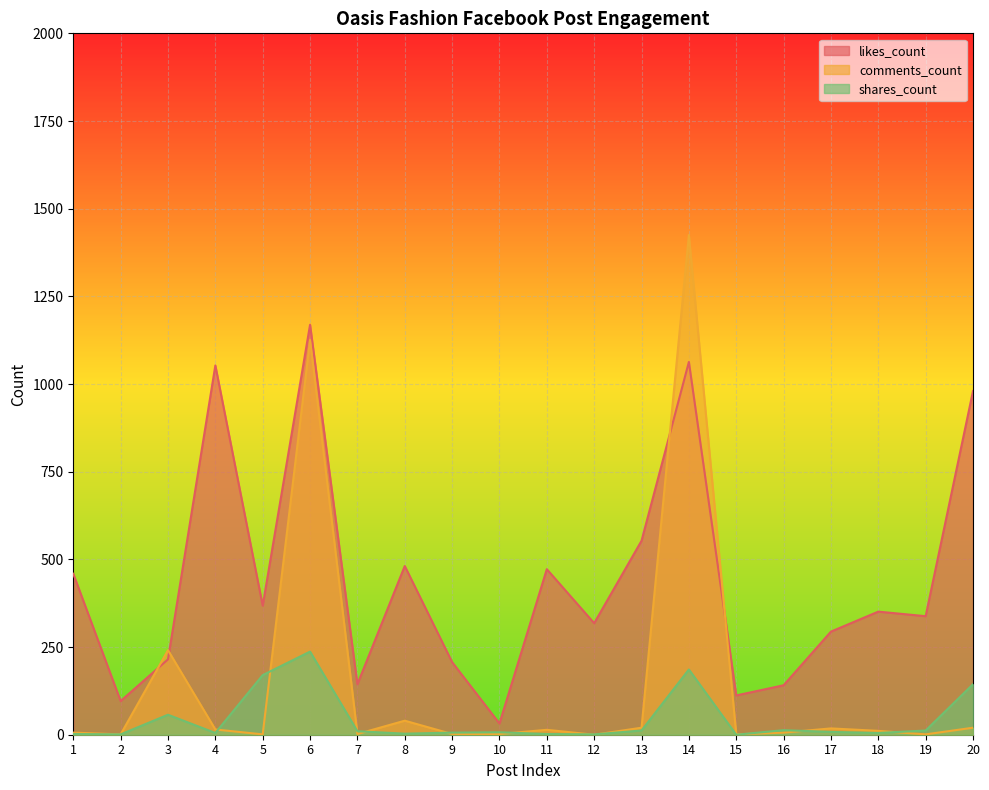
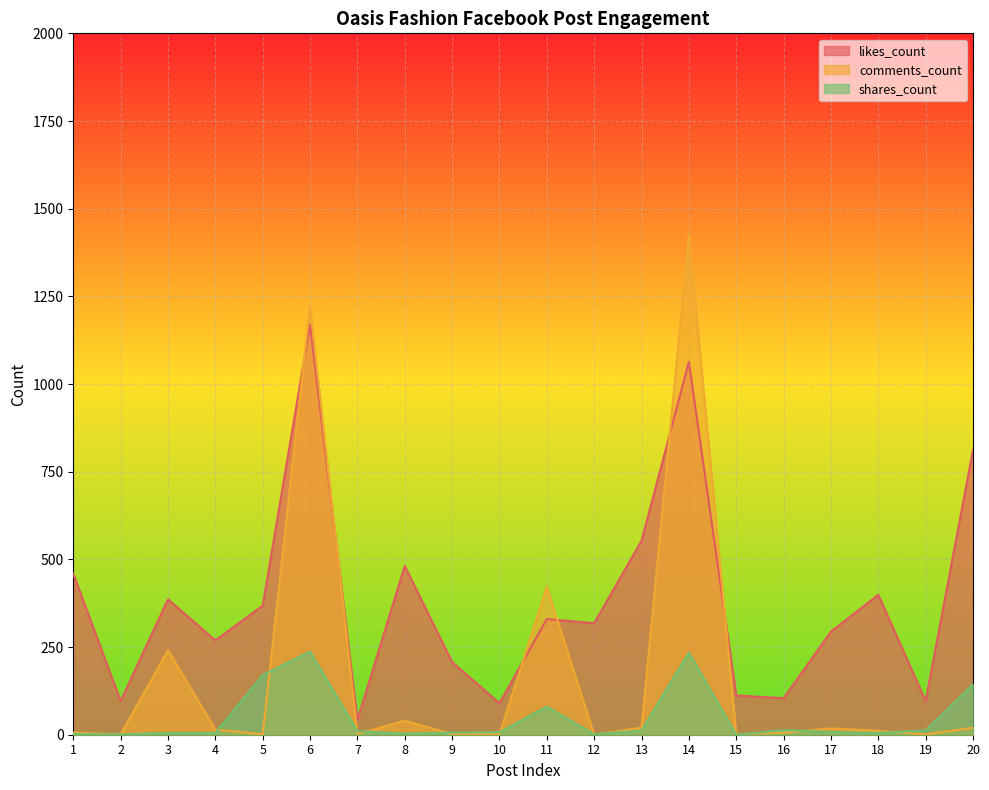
likes_count, 3: 220 -> 390
shares_count, 3: 60 -> 10
likes_count, 4: 1050 -> 270
comments_count, 6: 1130 -> 1220
likes_count, 7: 140 -> 40
likes_count, 10: 30 -> 90
likes_count, 11: 470 -> 330
comments_count, 11: 10 -> 420
shares_count, 11: 0 -> 80
shares_count, 14: 190 -> 230
likes_count, 16: 140 -> 100
likes_count, 18: 350 -> 400
likes_count, 19: 340 -> 100
likes_count, 20: 980 -> 810
